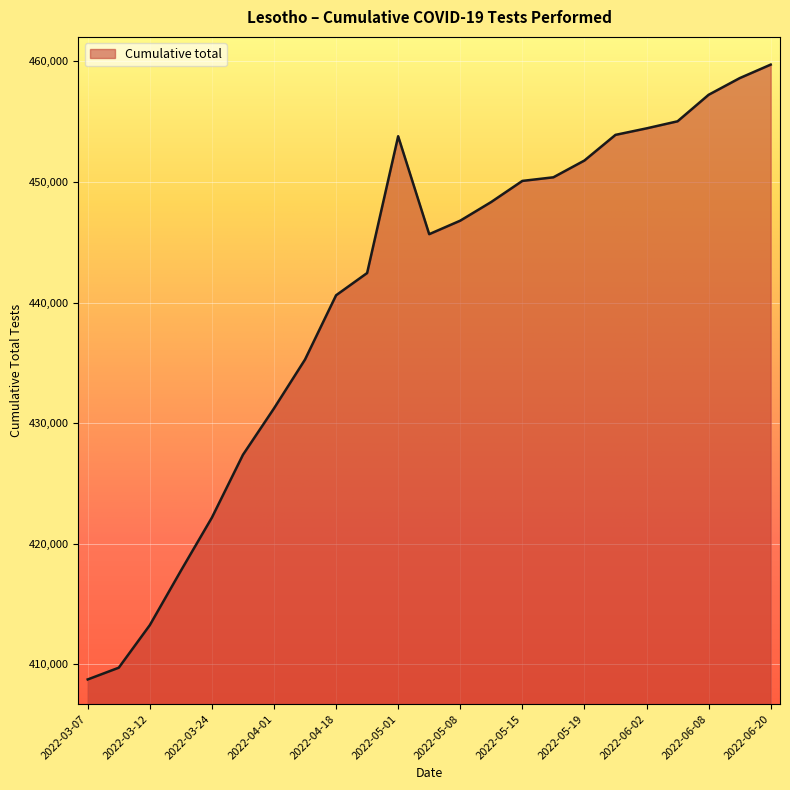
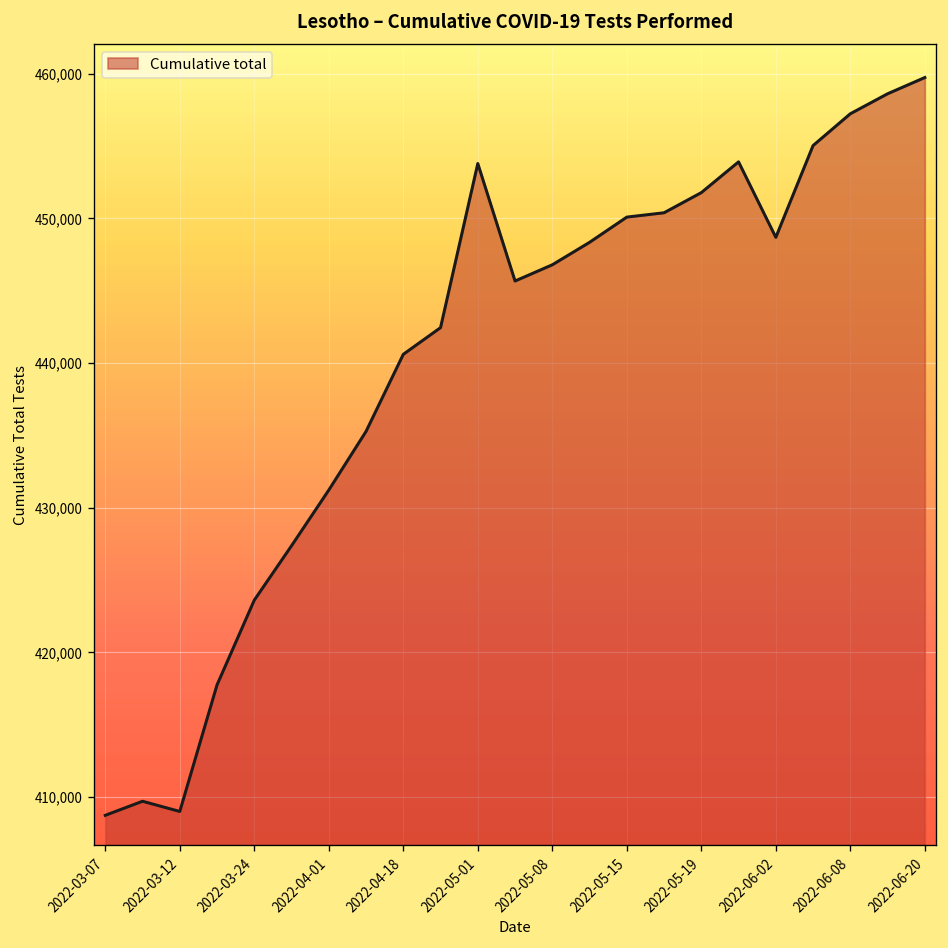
2022-03-12: 413,200 -> 409,000
2022-03-24: 422,200 -> 423,600
2022-06-02: 454,400 -> 448,700
